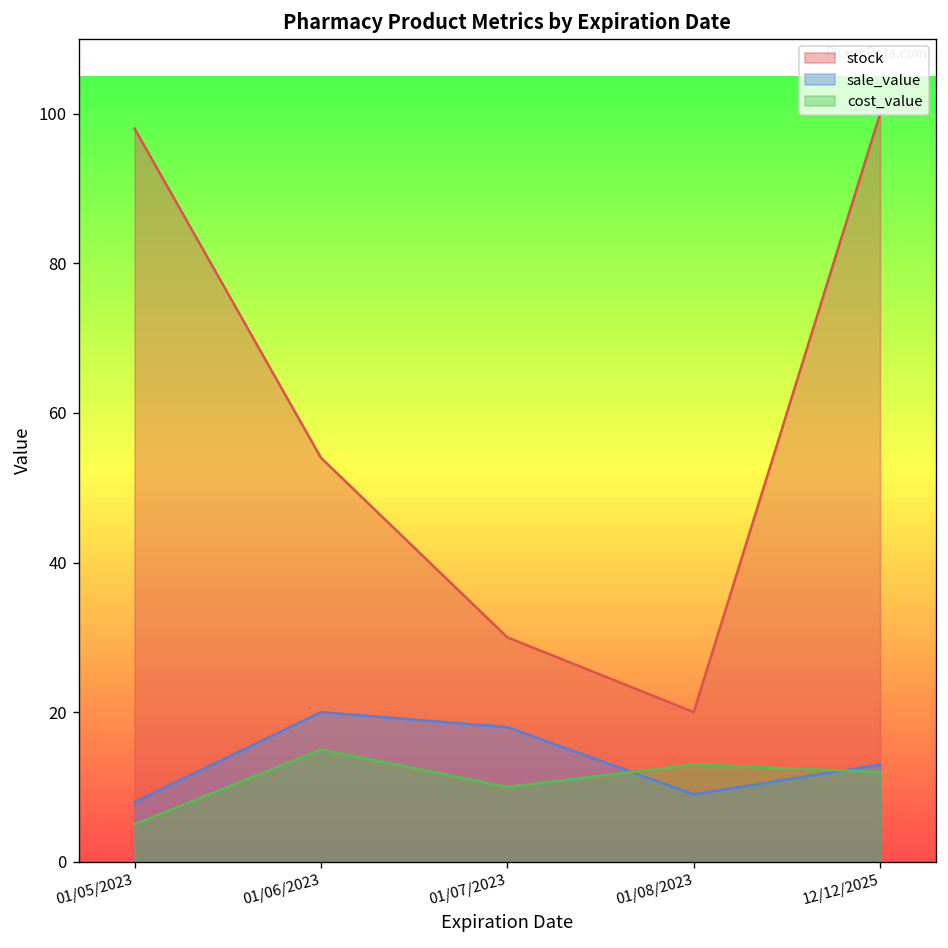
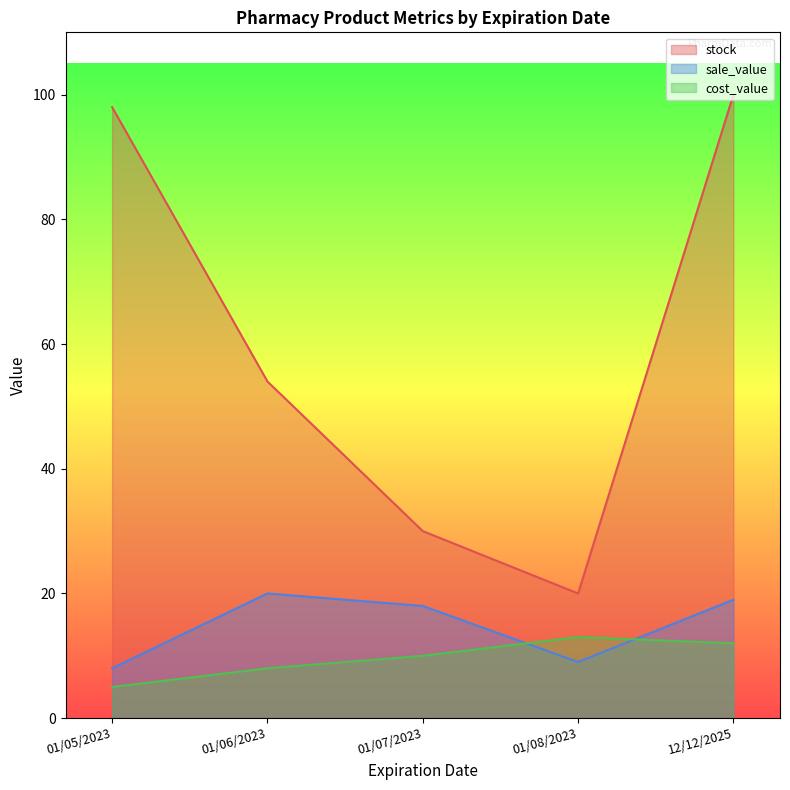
cost_value, 01/06/2023: 15 -> 8
sale_value, 12/12/2025: 13 -> 19
